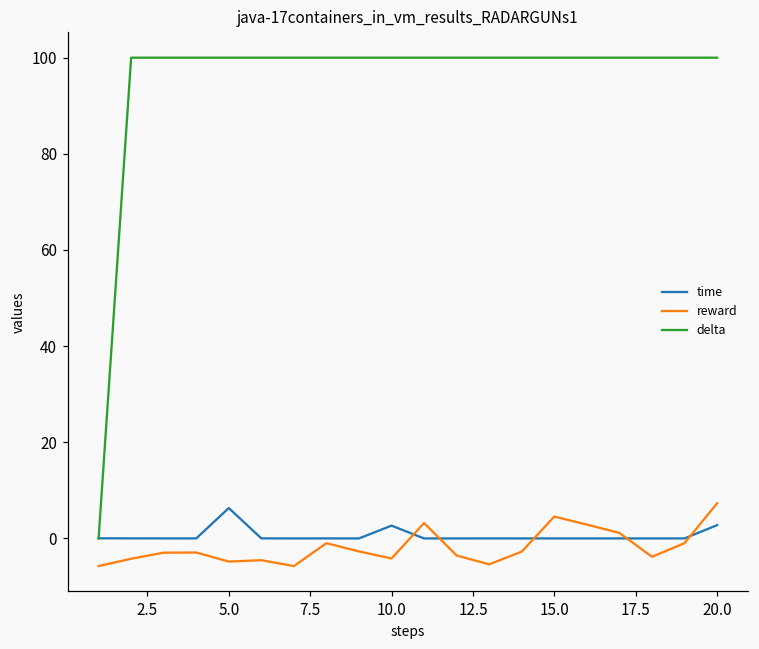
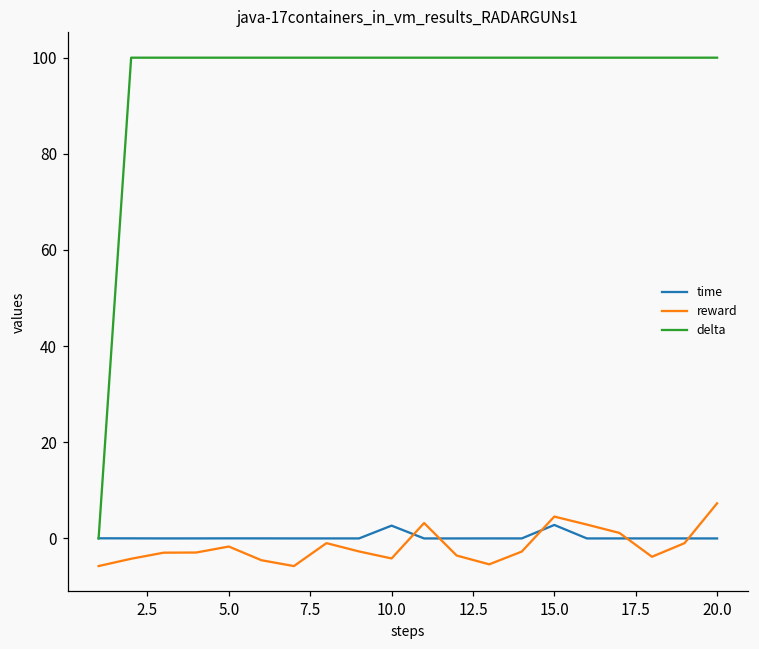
time, 5.0: 6 -> 0
reward, 5.0: -5 -> -2
time, 15.0: 0 -> 3
time, 20.0: 3 -> 0
